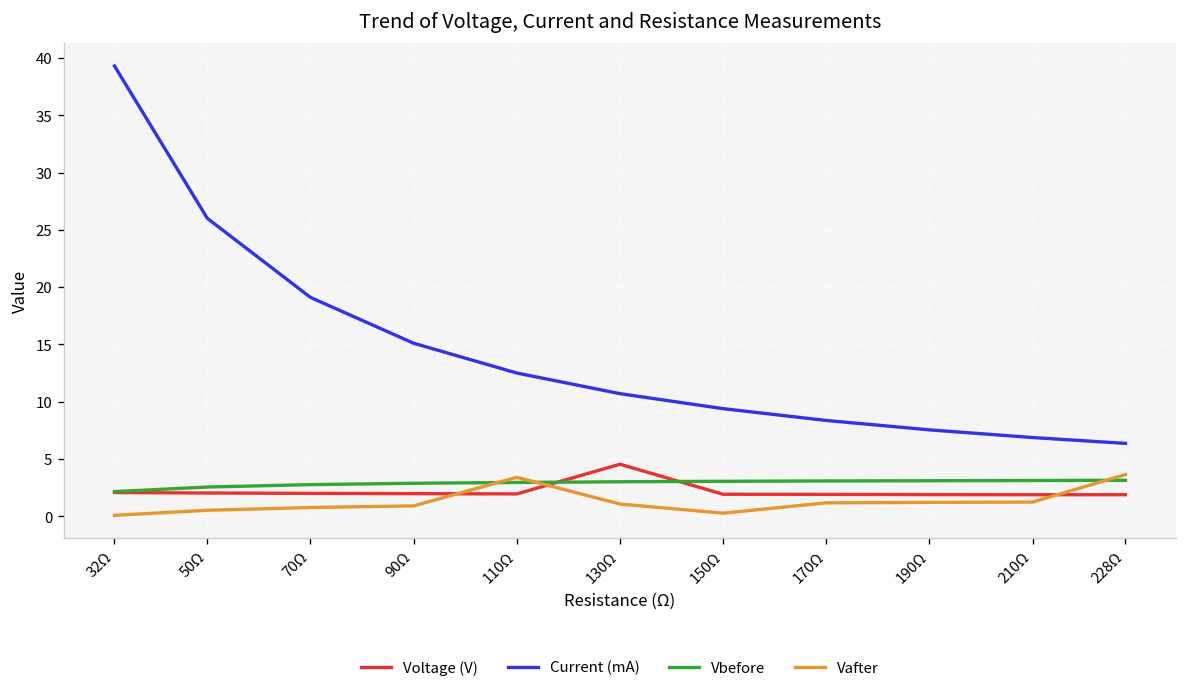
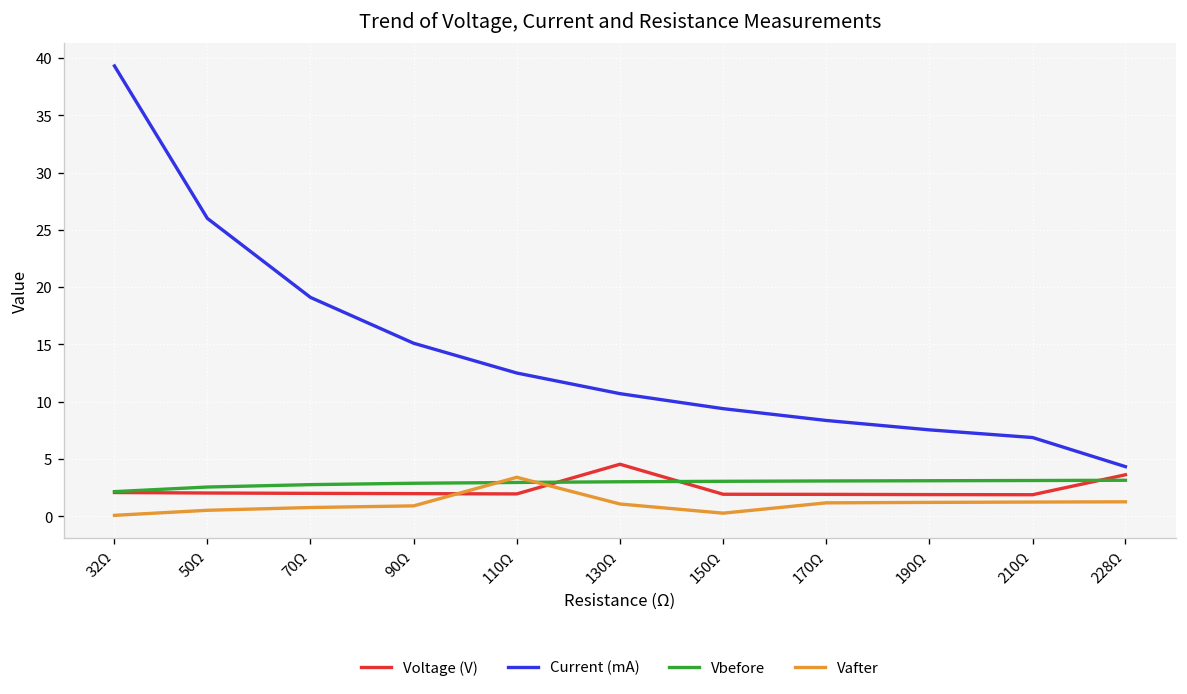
Voltage (V), 228Ω: 2 -> 4
Current (mA), 228Ω: 6 -> 4
Vafter, 228Ω: 4 -> 1
